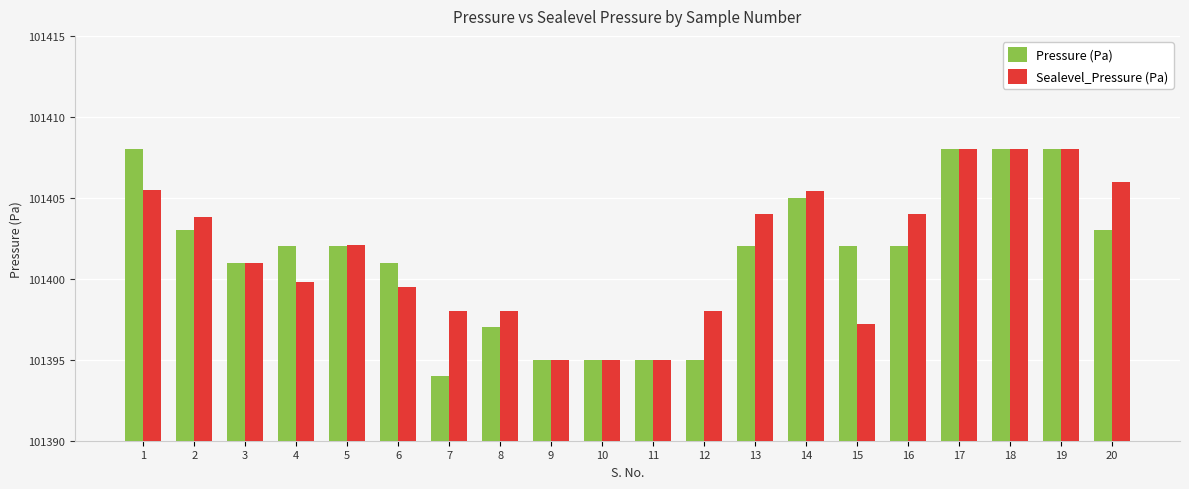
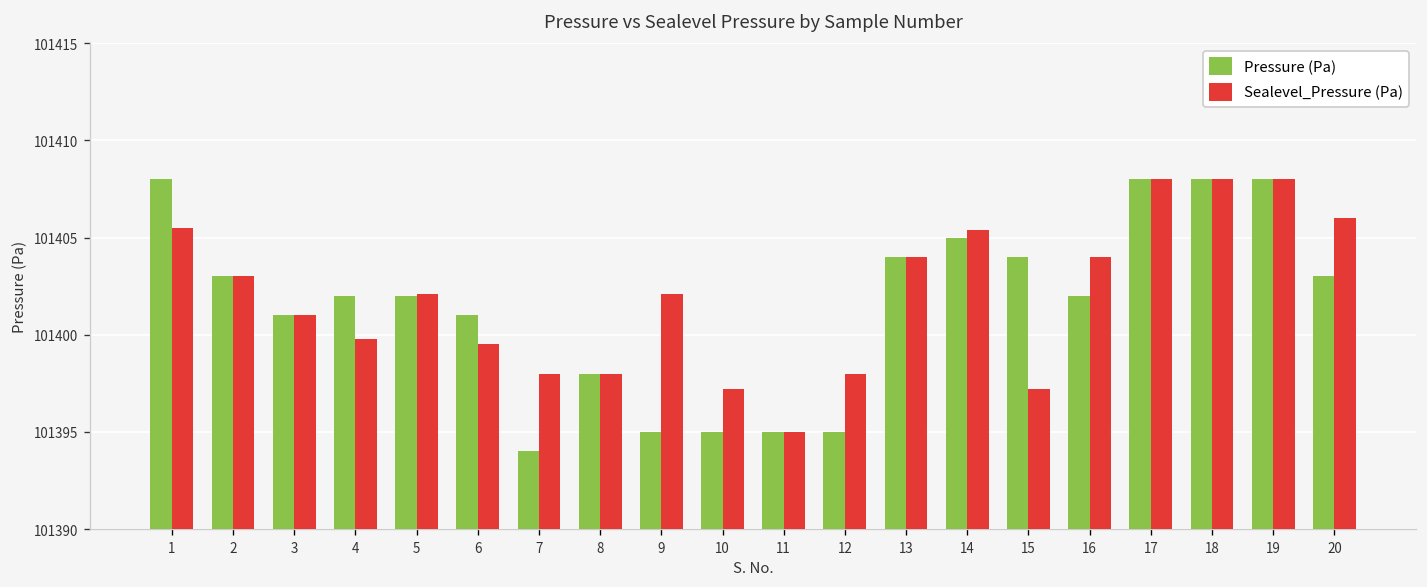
Sealevel_Pressure (Pa), 2: 101403.8 -> 101403.0
Pressure (Pa), 8: 101397 -> 101398
Sealevel_Pressure (Pa), 9: 101395.0 -> 101402.1
Sealevel_Pressure (Pa), 10: 101395.0 -> 101397.2
Pressure (Pa), 13: 101402 -> 101404
Pressure (Pa), 15: 101402 -> 101404
